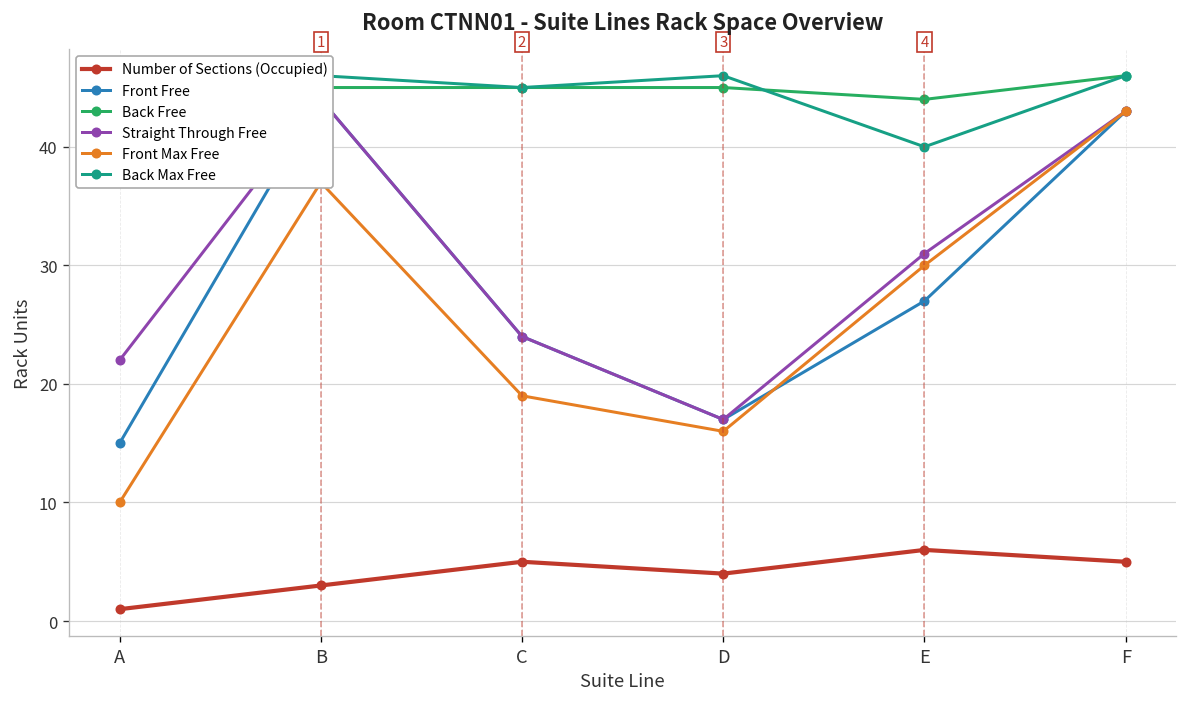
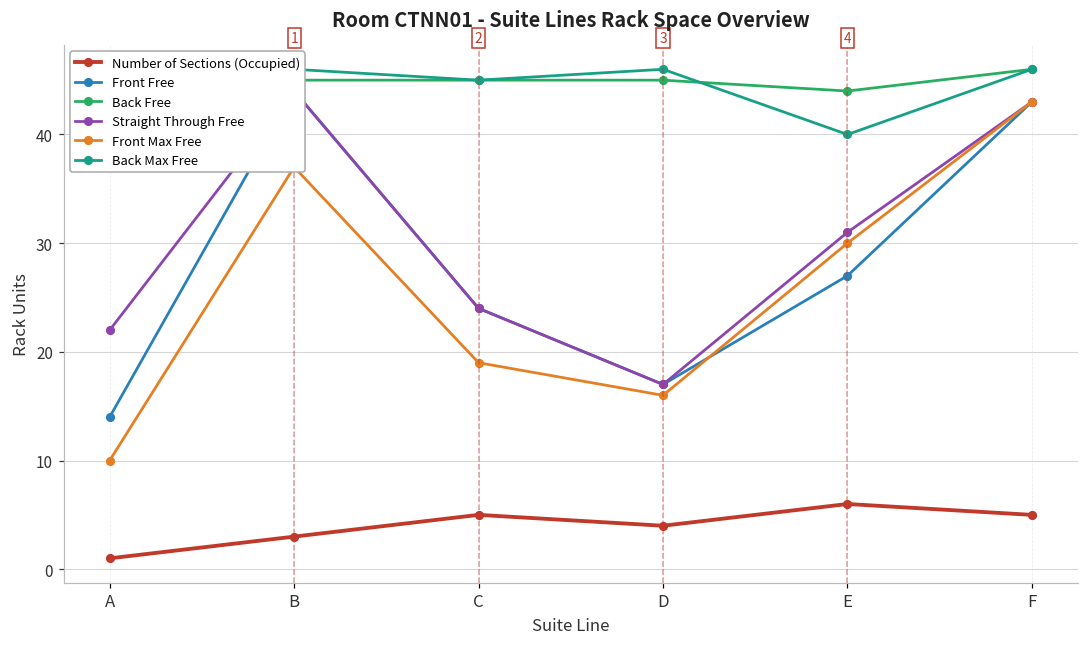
Front Free, A: 15 -> 14
